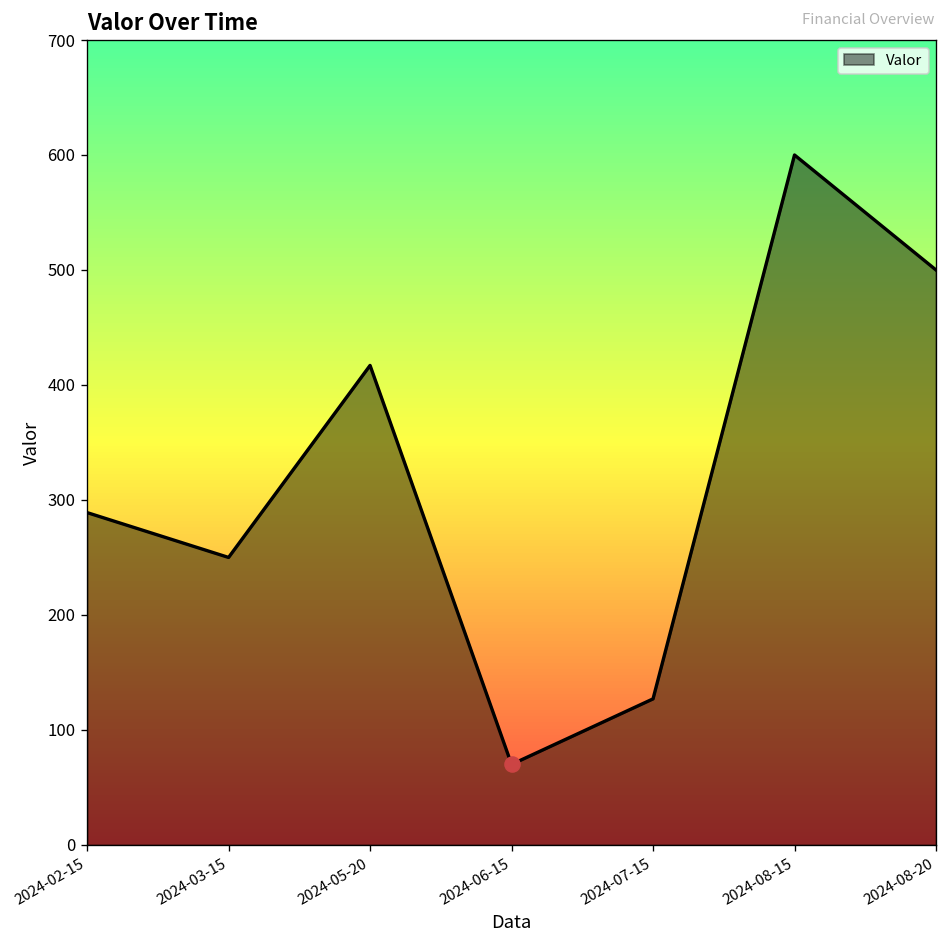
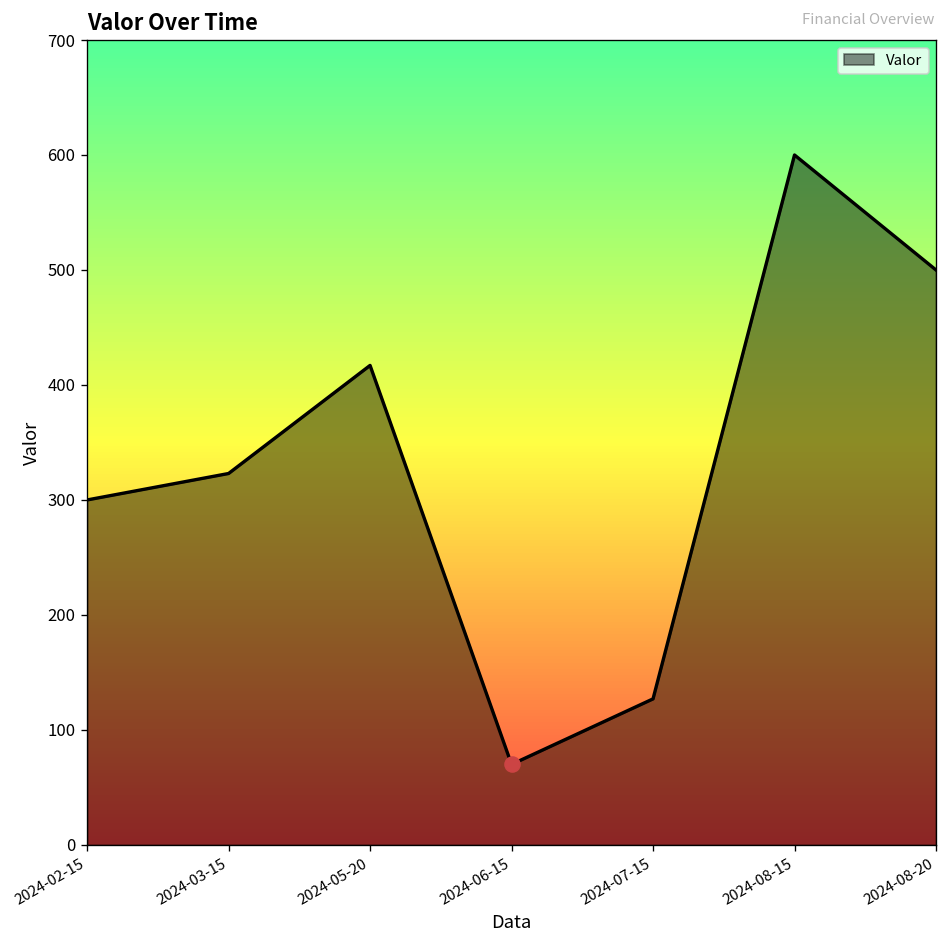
Valor, 2024-02-15: 290 -> 300
Valor, 2024-03-15: 250 -> 320
